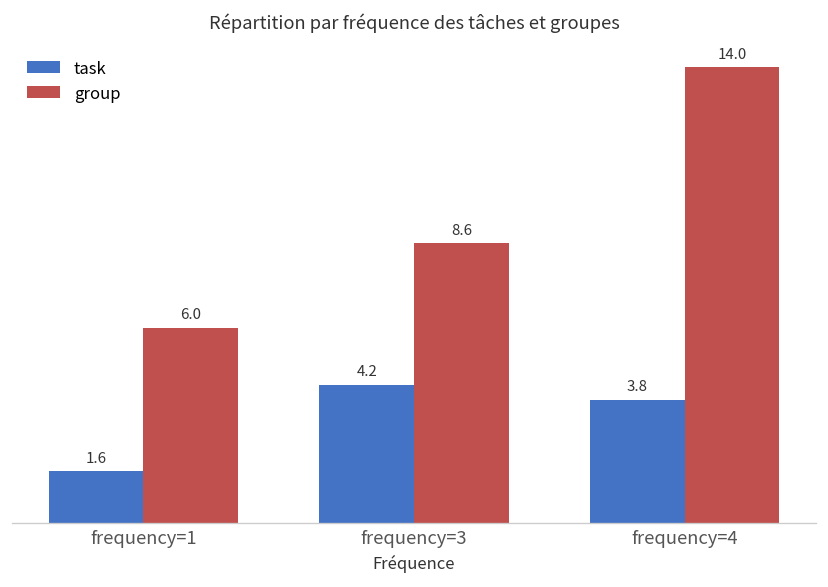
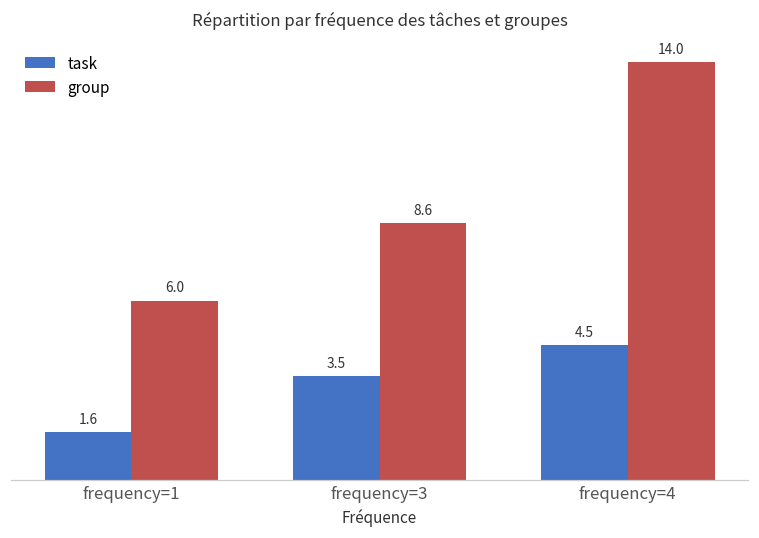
task, frequency=3: 4.2 -> 3.5
task, frequency=4: 3.8 -> 4.5
